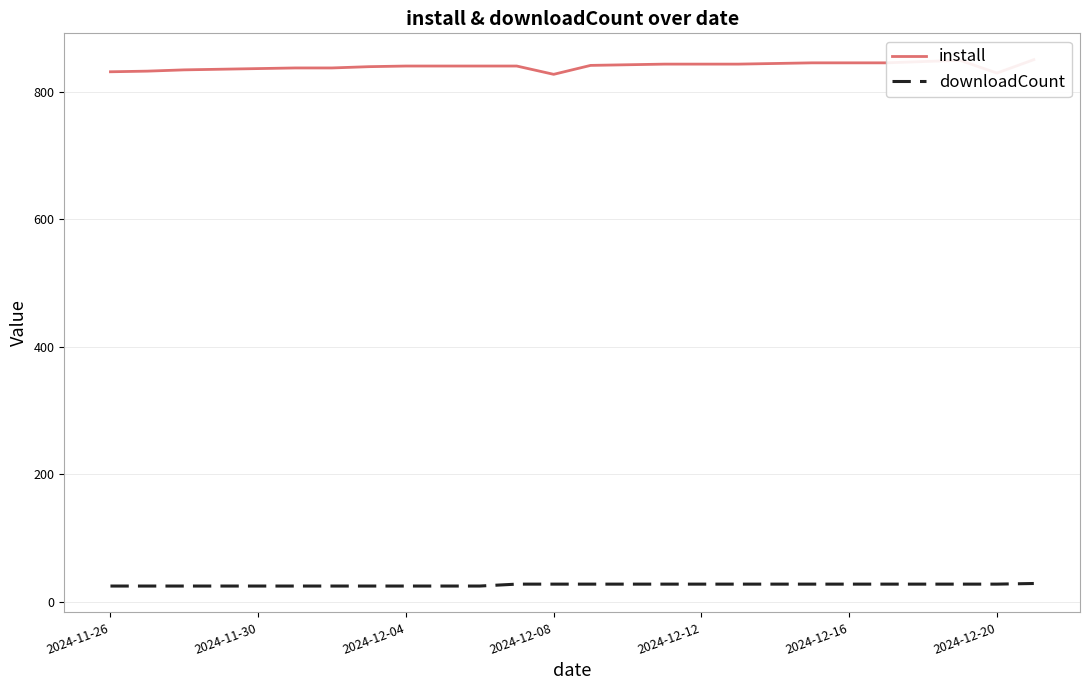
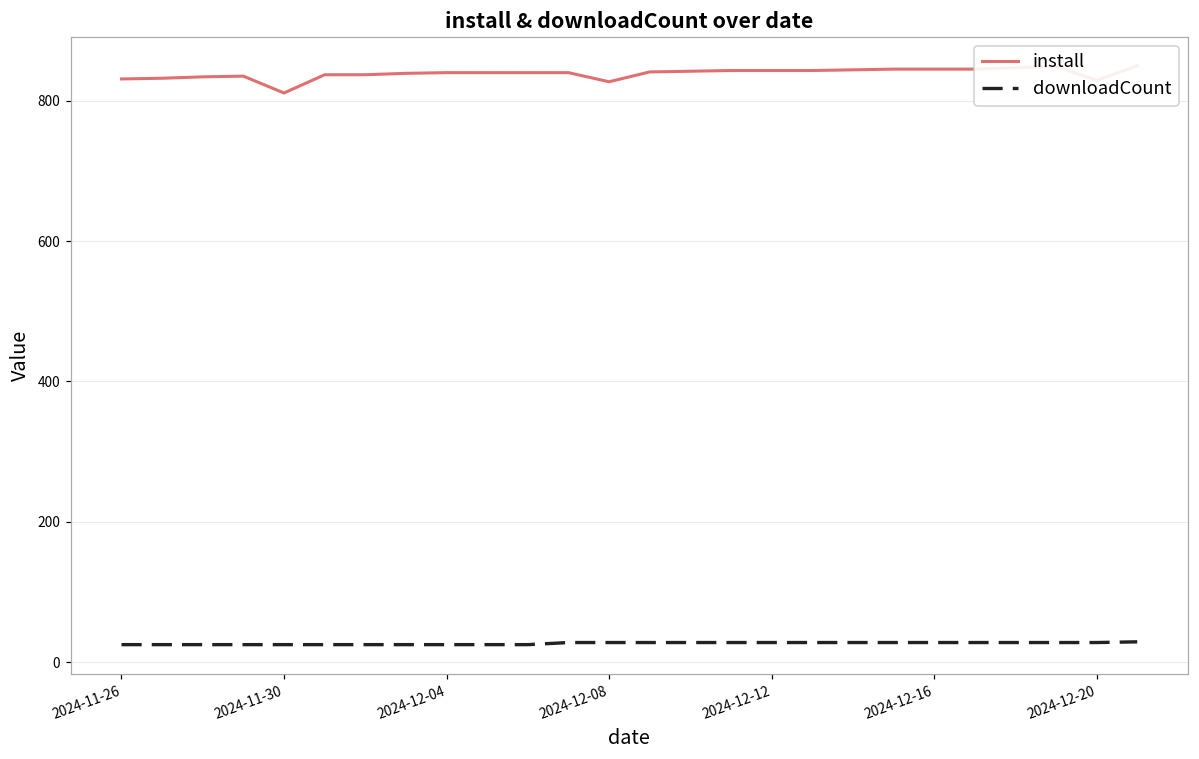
install, 2024-11-30: 840 -> 810
